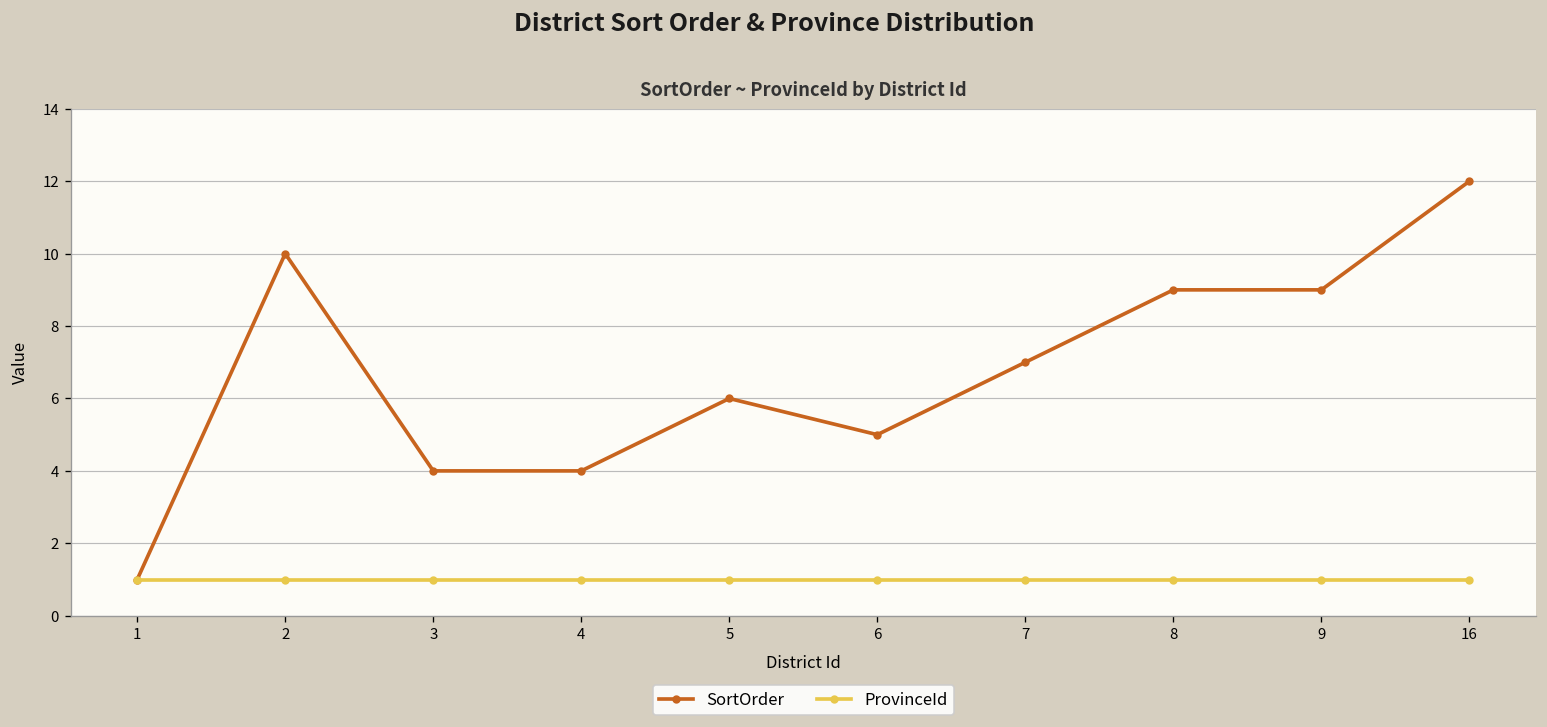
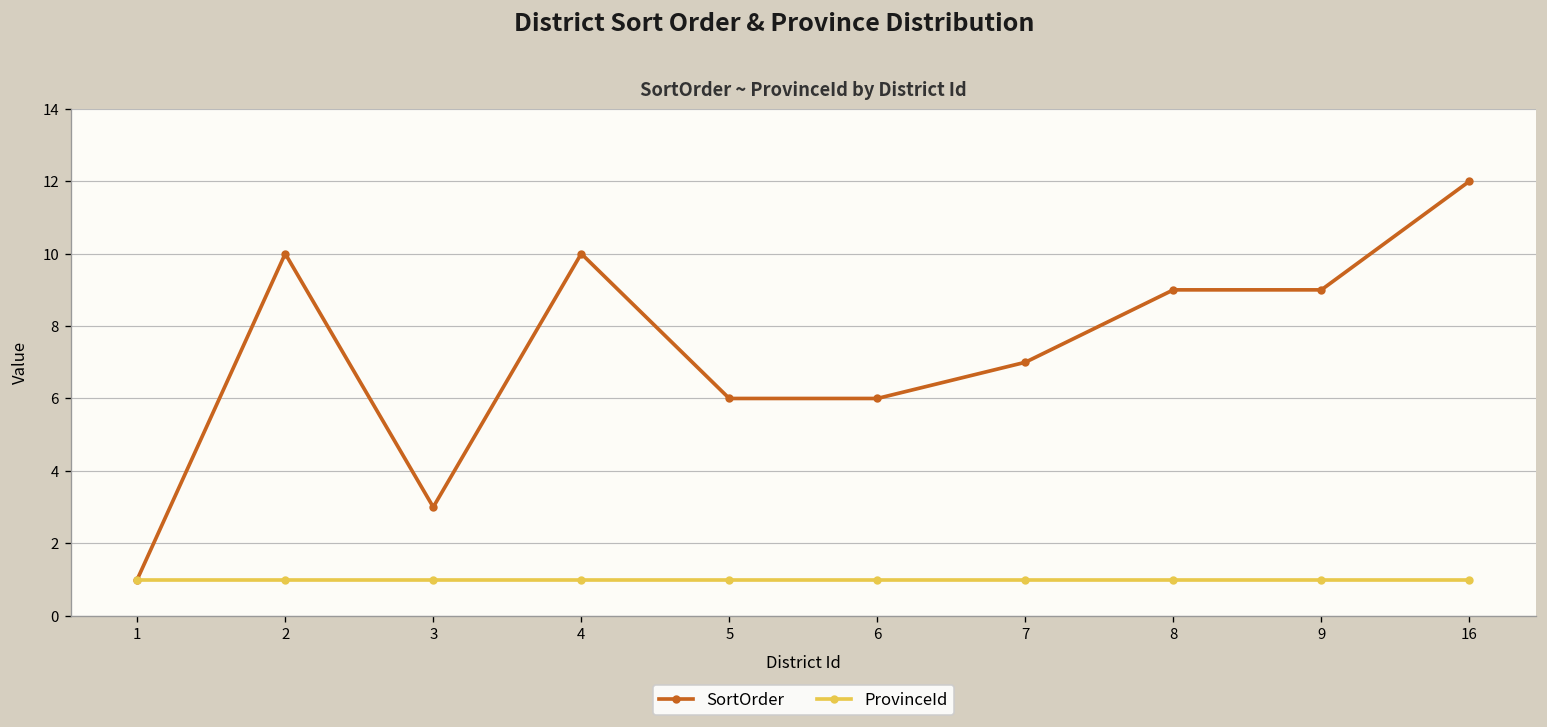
SortOrder, 3: 4 -> 3
SortOrder, 4: 4 -> 10
SortOrder, 6: 5 -> 6
